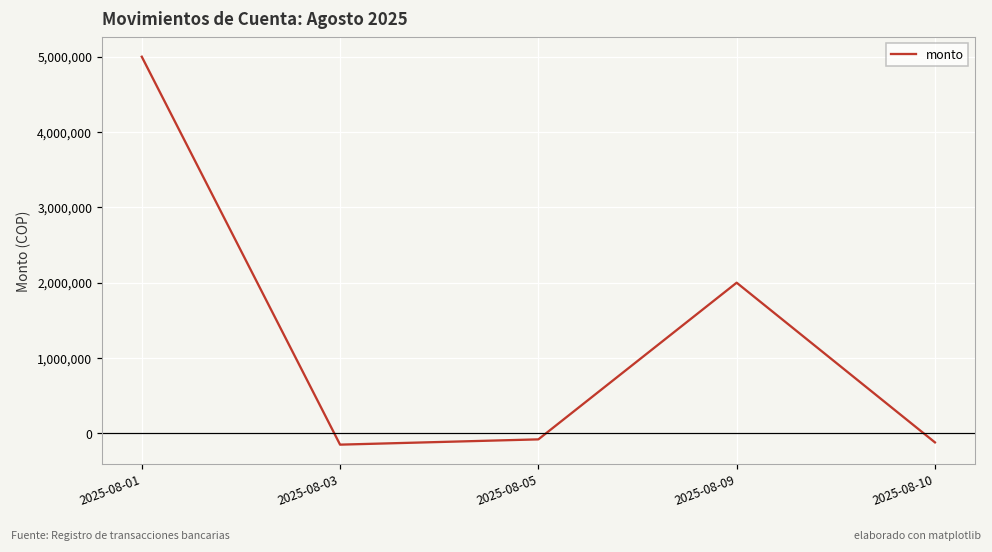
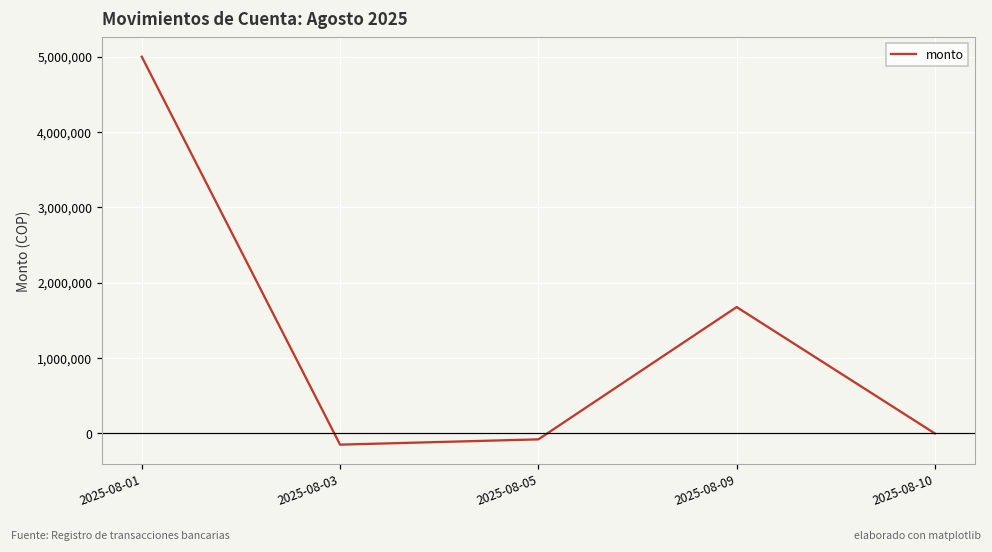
2025-08-09: 2,000,000 -> 1,700,000
2025-08-10: -100,000 -> 0
